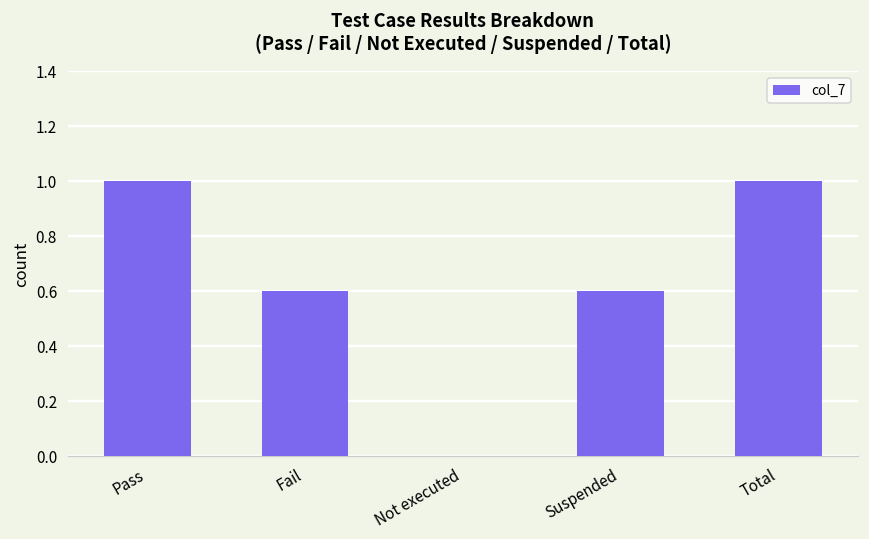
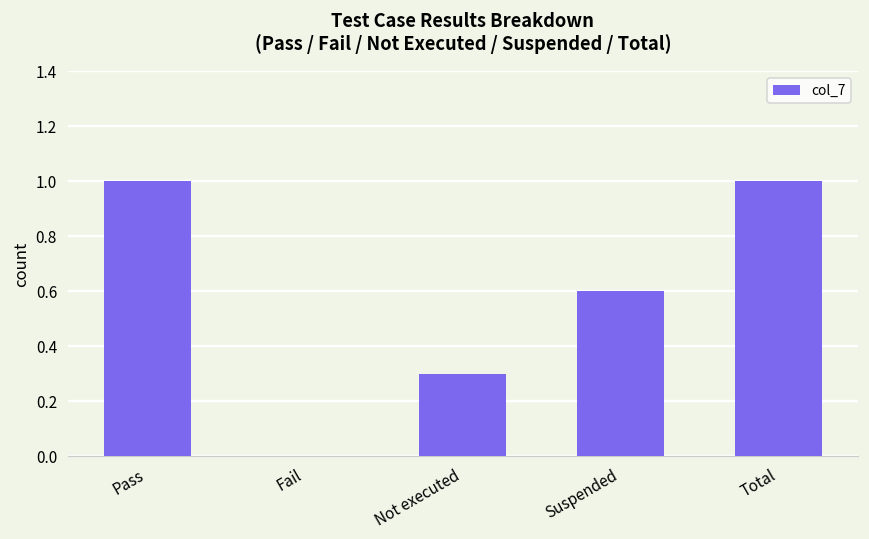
Fail: 0.6 -> 0.0
Not executed: 0.0 -> 0.3
